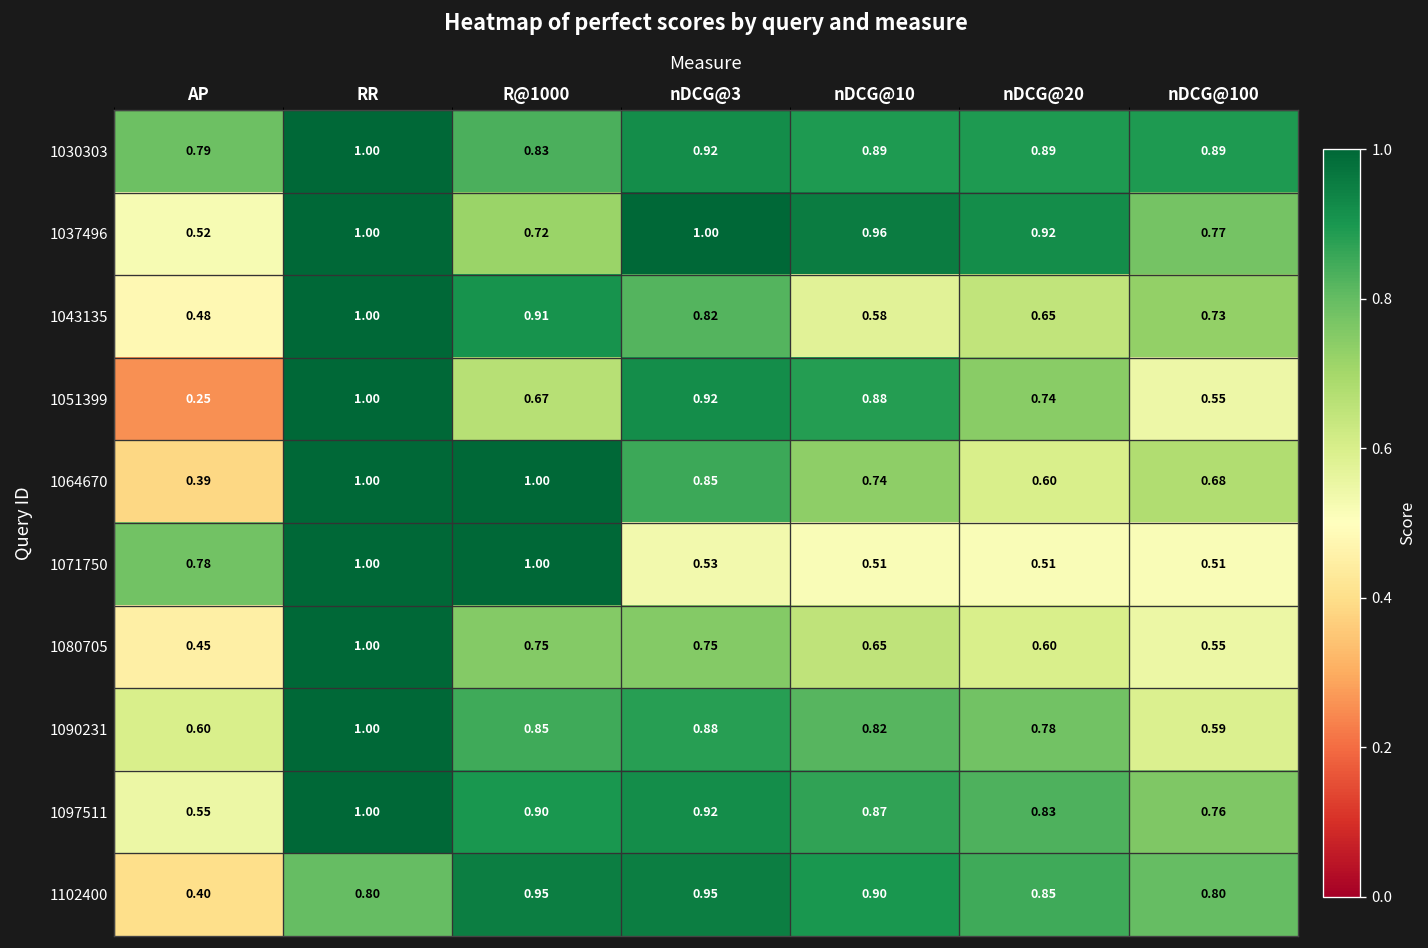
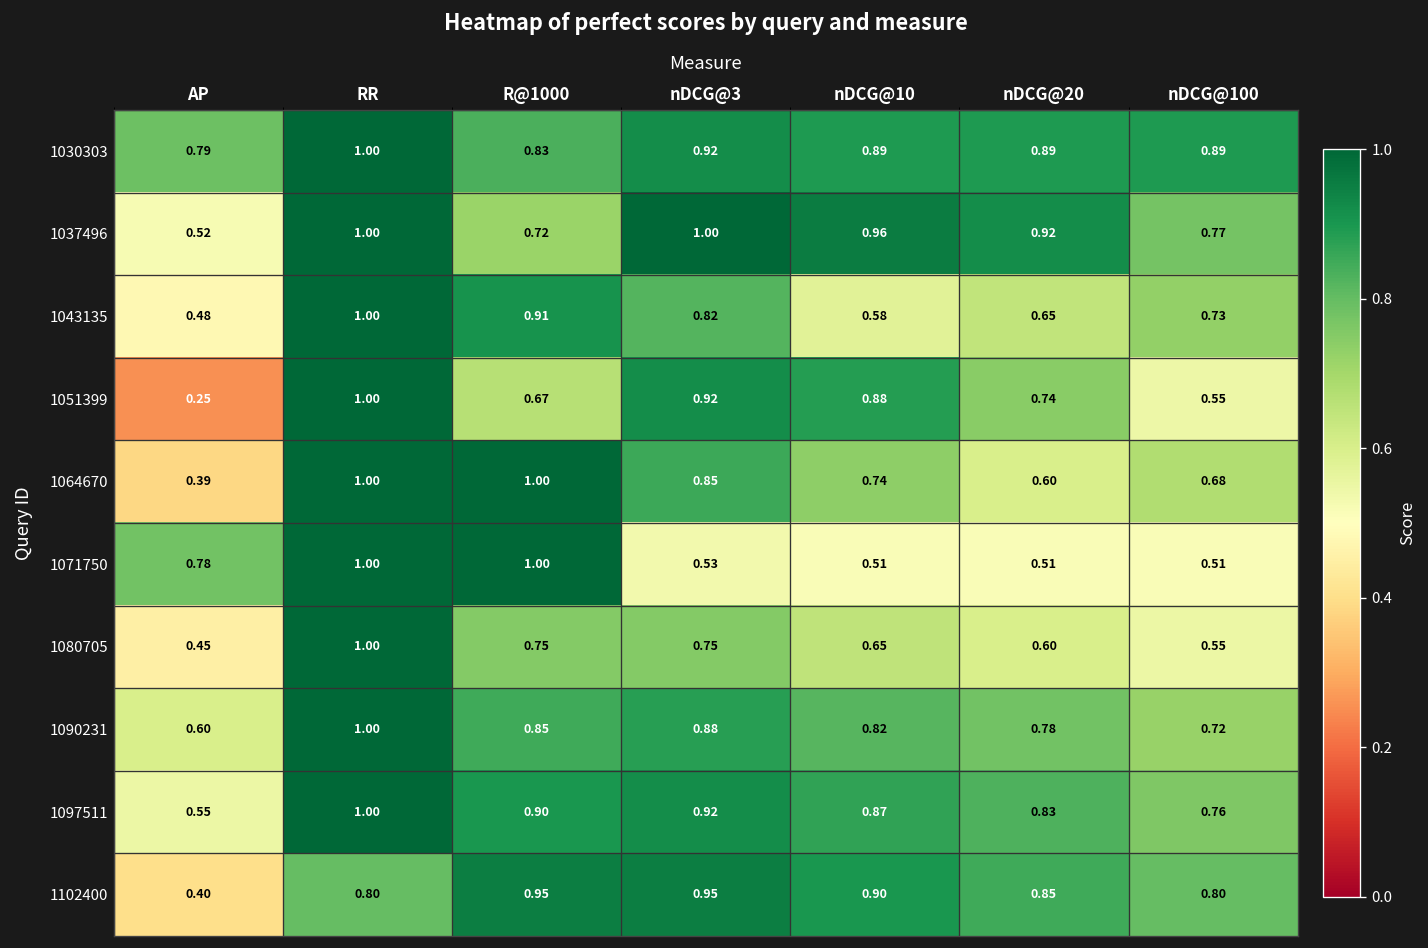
1090231, nDCG@100: 0.59 -> 0.72
